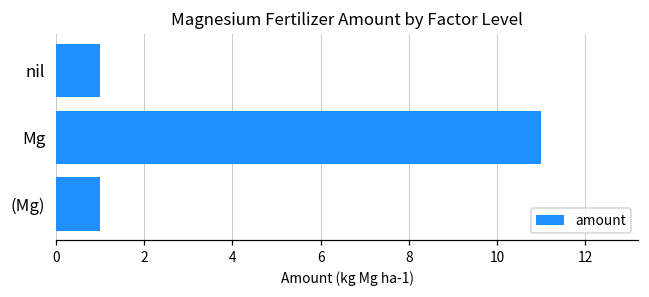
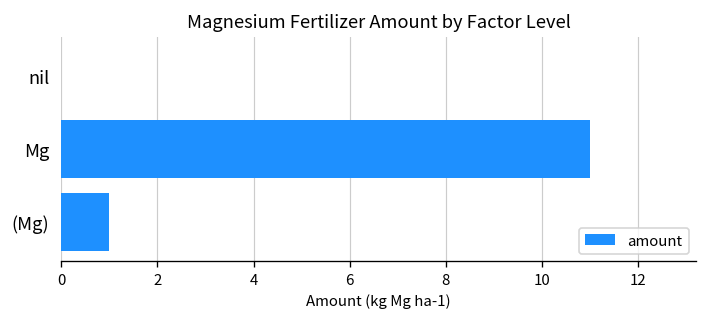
nil: 1 -> 0
